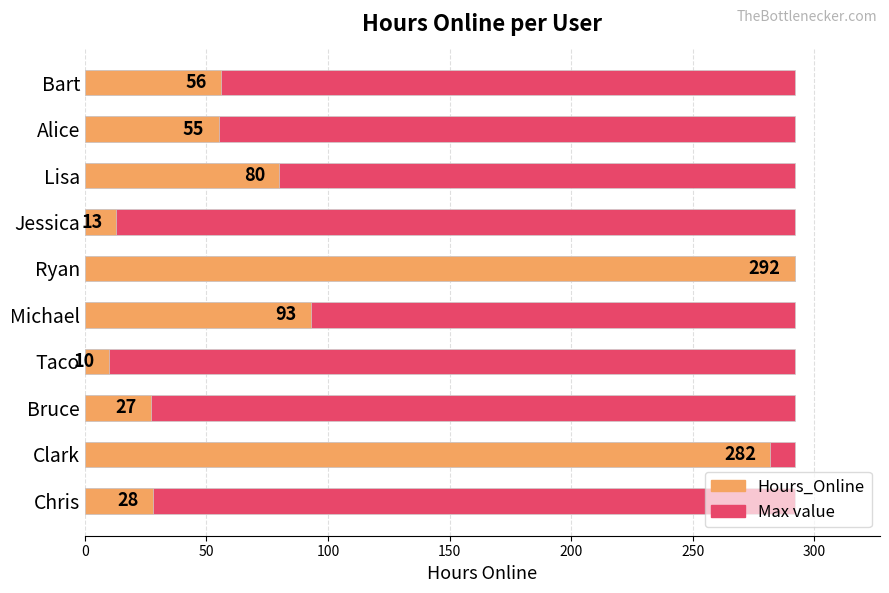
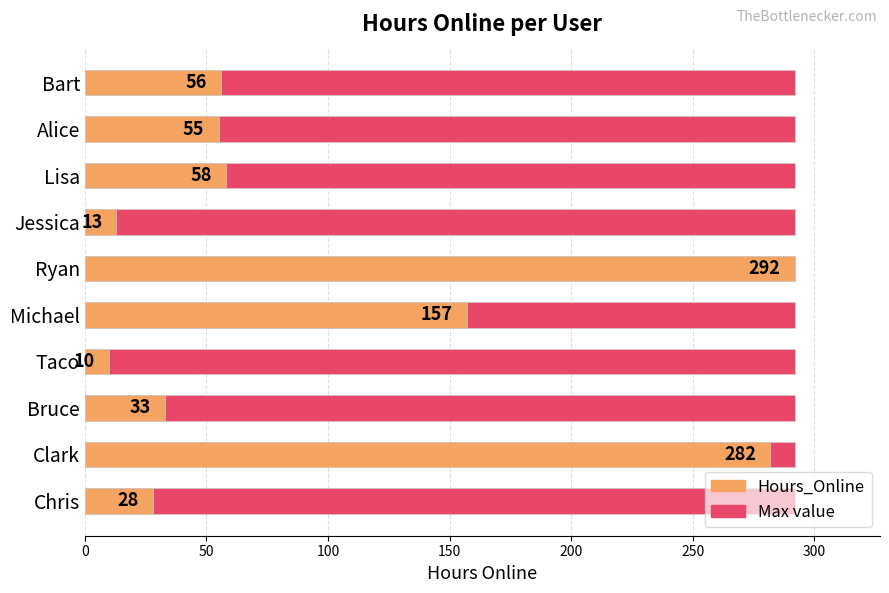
Hours_Online, Lisa: 80 -> 58
Hours_Online, Michael: 93 -> 157
Hours_Online, Bruce: 27 -> 33
